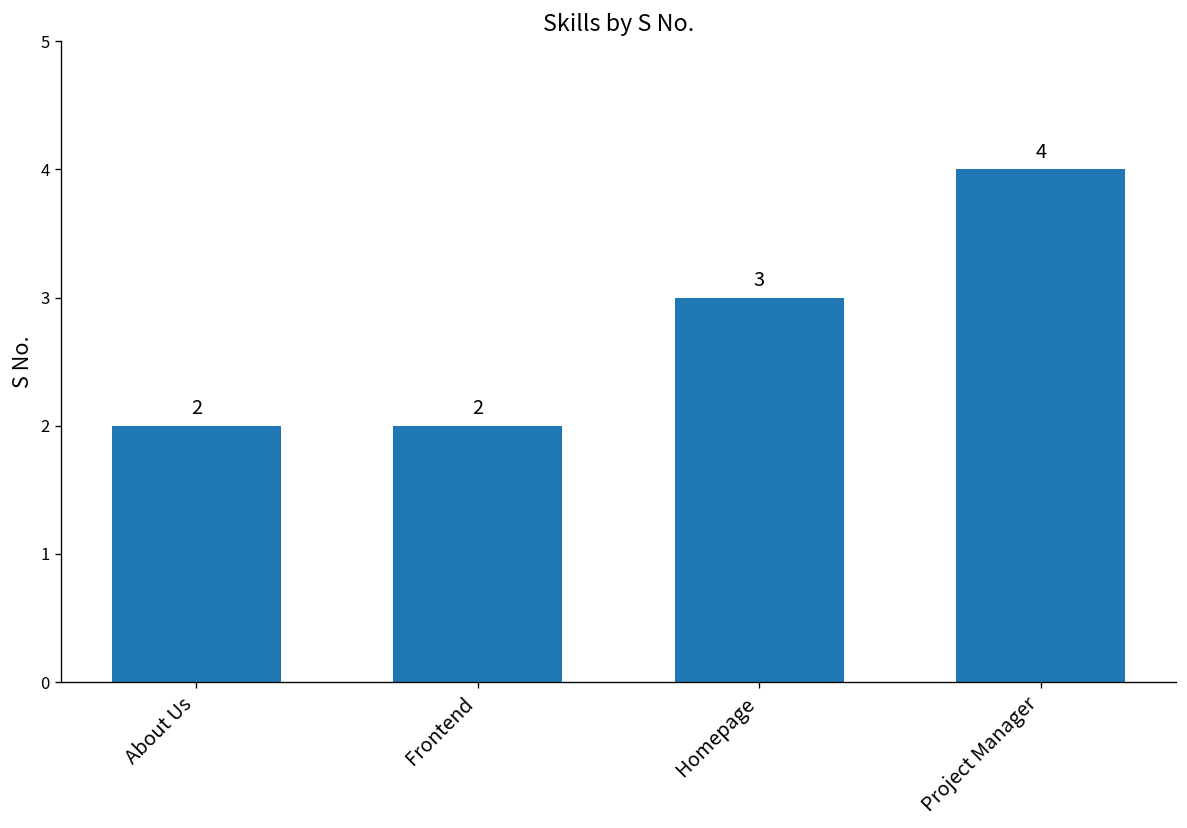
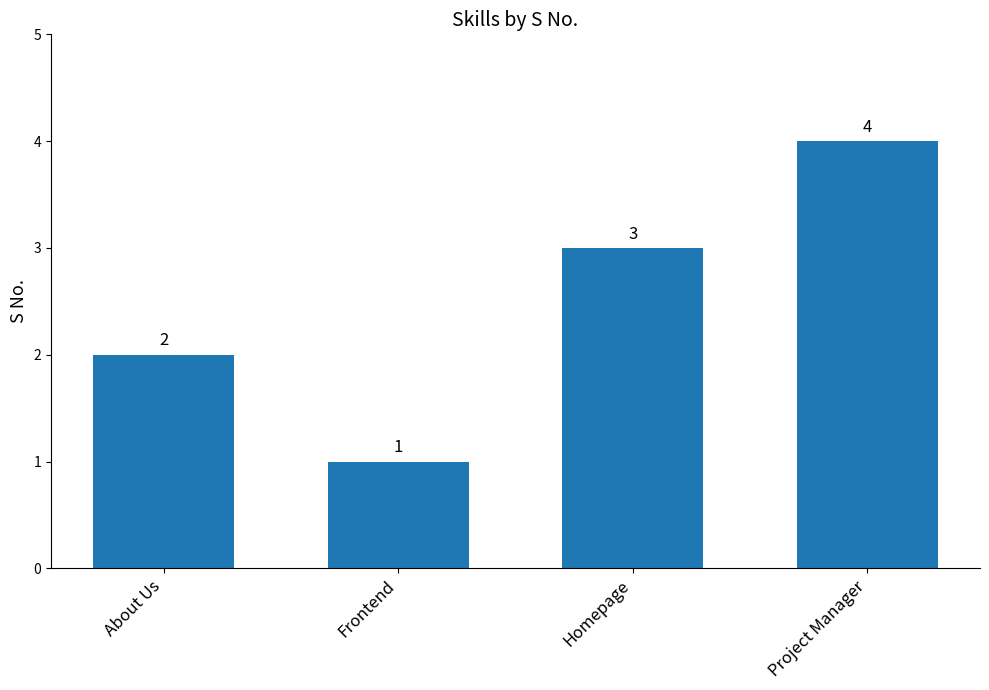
Frontend: 2 -> 1
